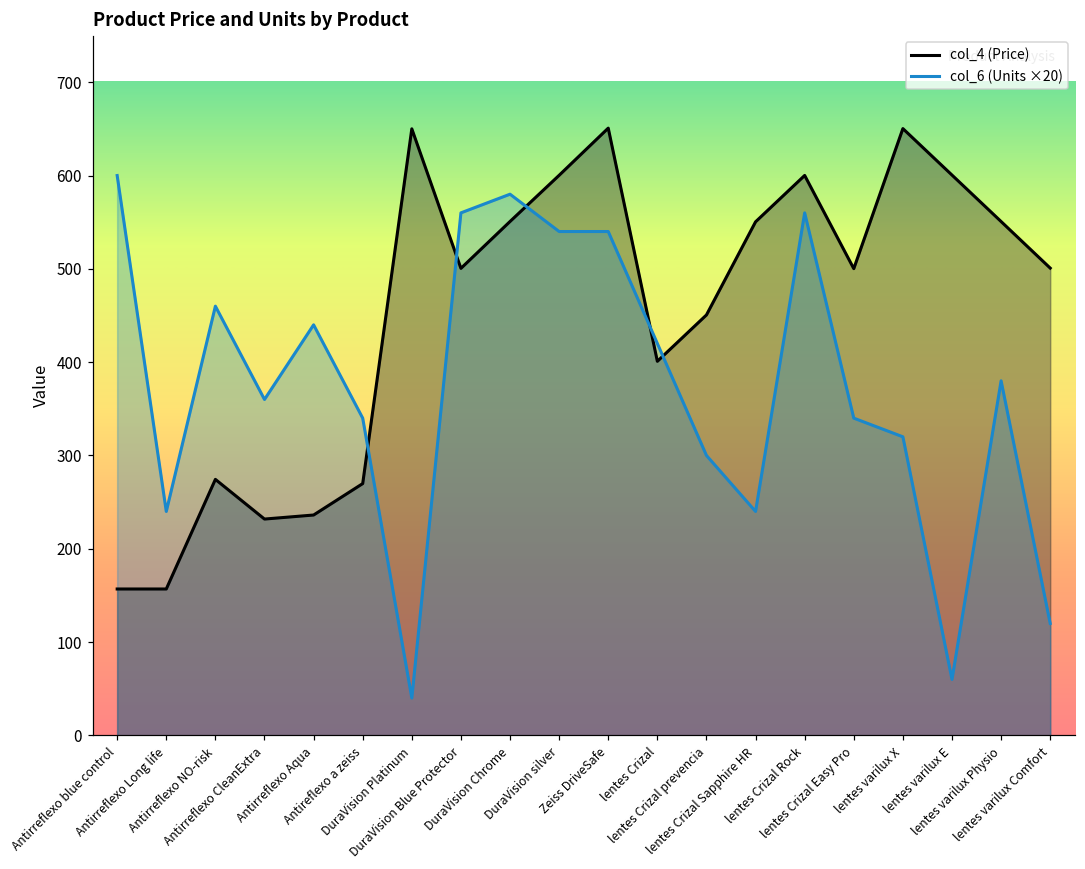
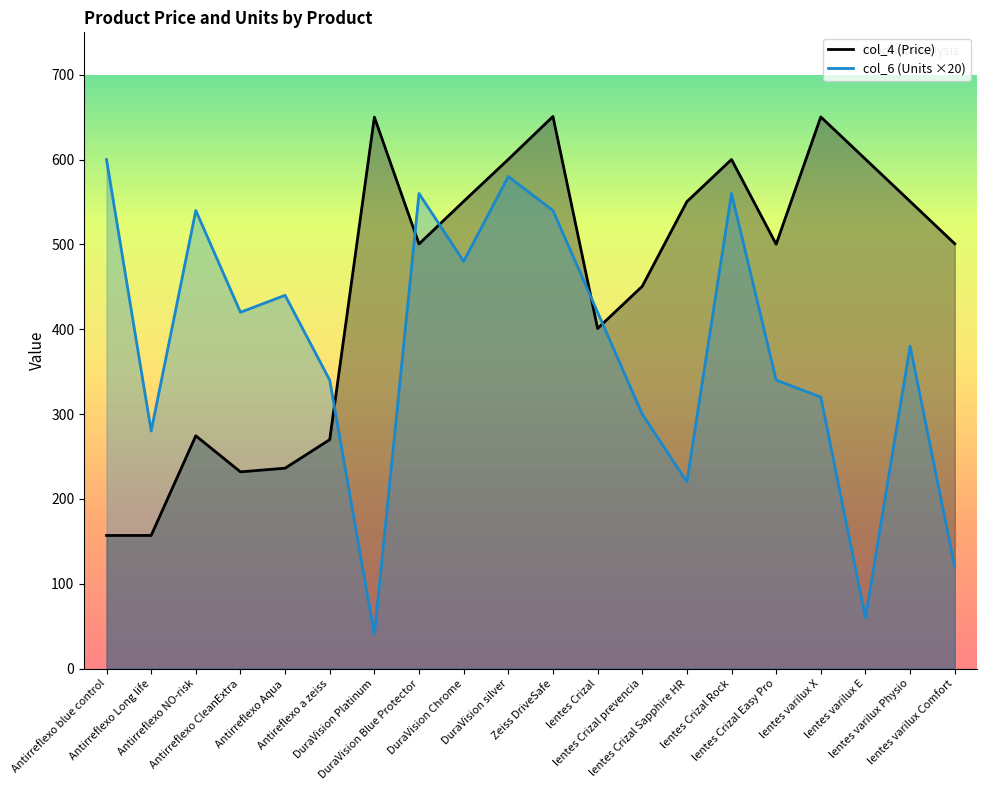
col_6 (Units ×20), Antirreflexo Long life: 240 -> 280
col_6 (Units ×20), Antirreflexo NO-risk: 460 -> 540
col_6 (Units ×20), Antirreflexo CleanExtra: 360 -> 420
col_6 (Units ×20), DuraVision Chrome: 580 -> 480
col_6 (Units ×20), DuraVision silver: 540 -> 580
col_6 (Units ×20), lentes Crizal Sapphire HR: 240 -> 220
